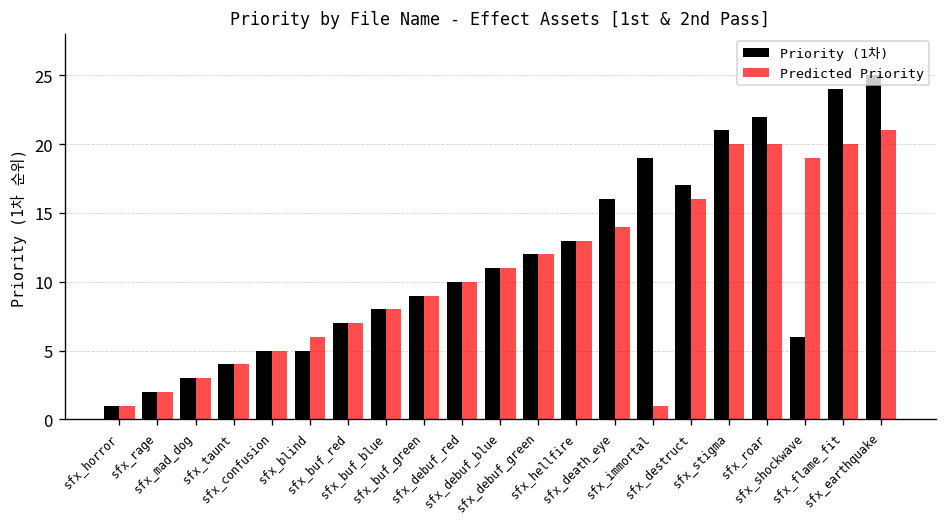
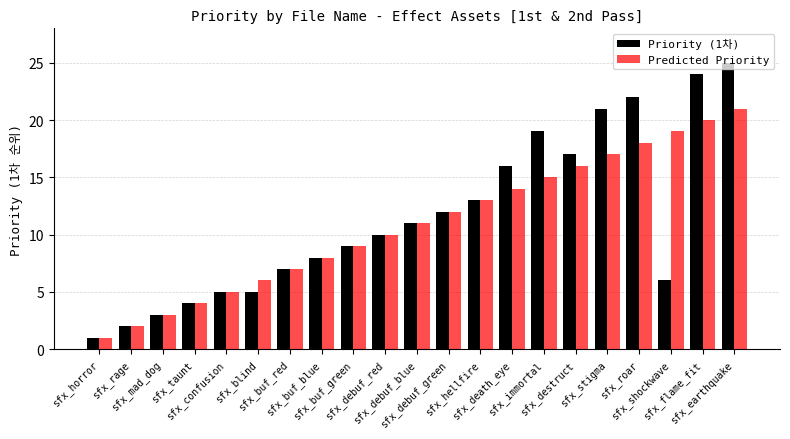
Predicted Priority, sfx_immortal: 1 -> 15
Predicted Priority, sfx_stigma: 20 -> 17
Predicted Priority, sfx_roar: 20 -> 18
